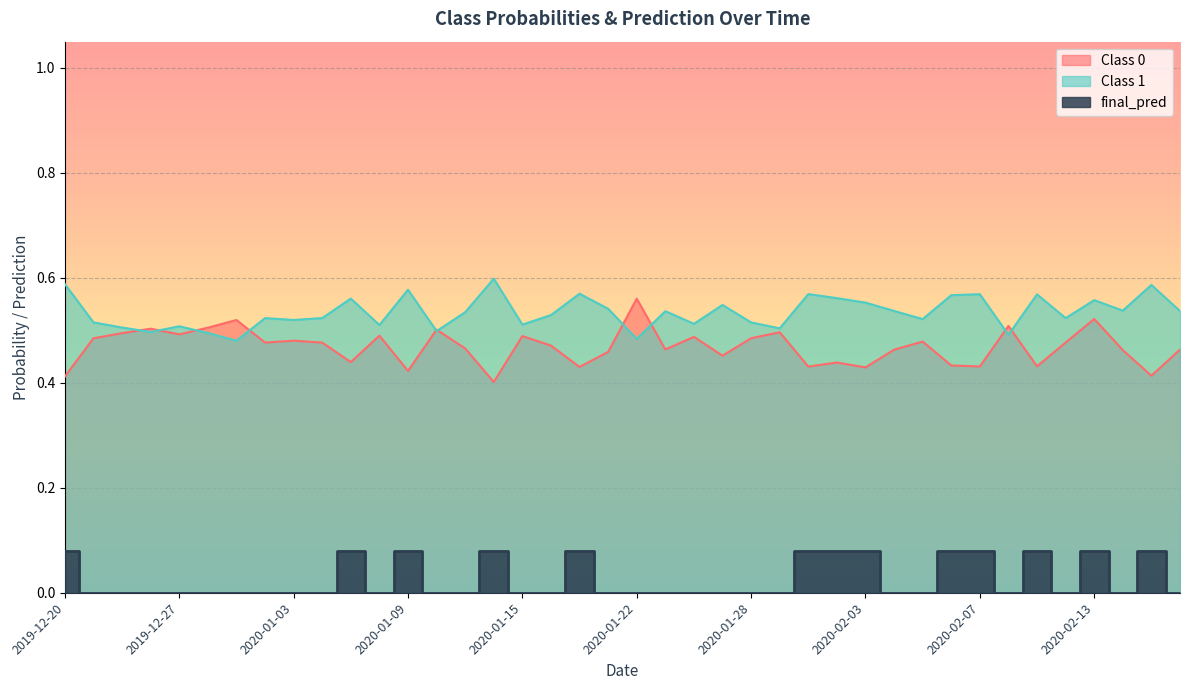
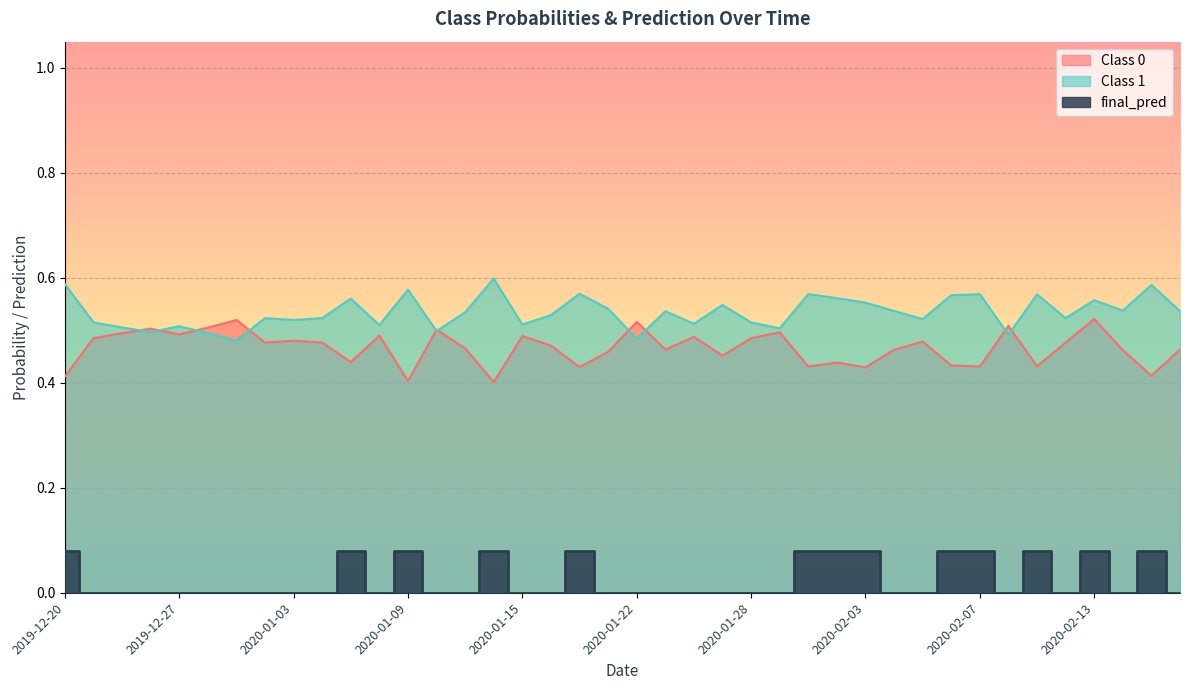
Class 0, 2020-01-09: 0.42 -> 0.40
Class 0, 2020-01-22: 0.56 -> 0.52
